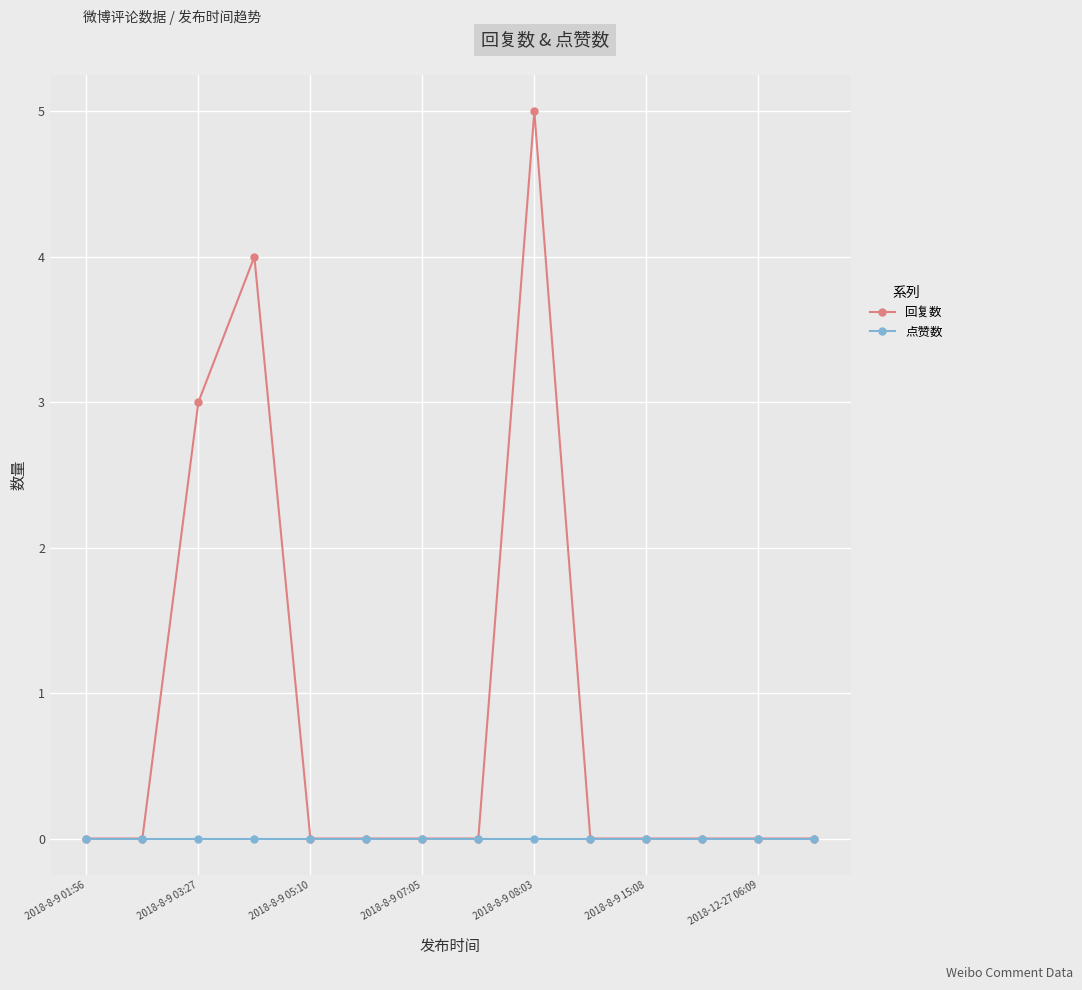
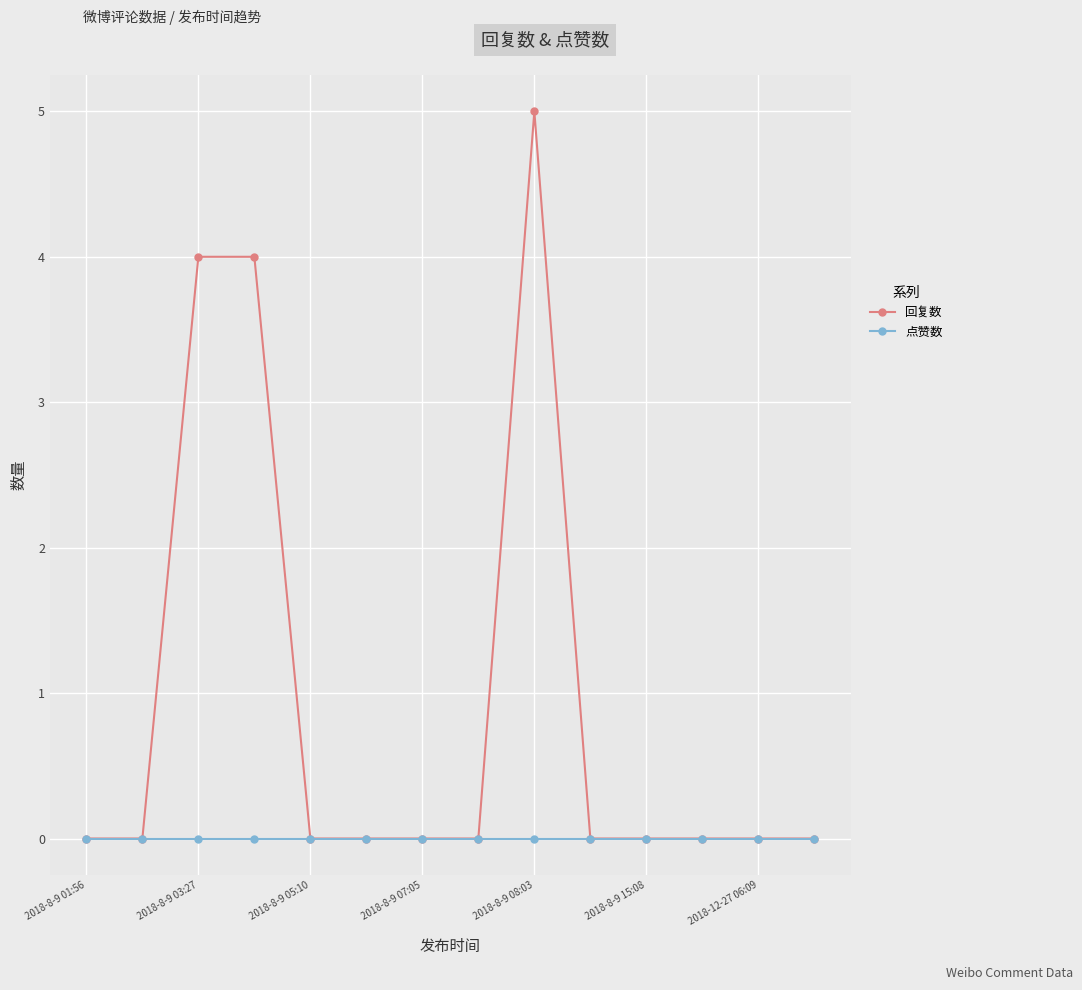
回复数, 2018-8-9 03:27: 3 -> 4
